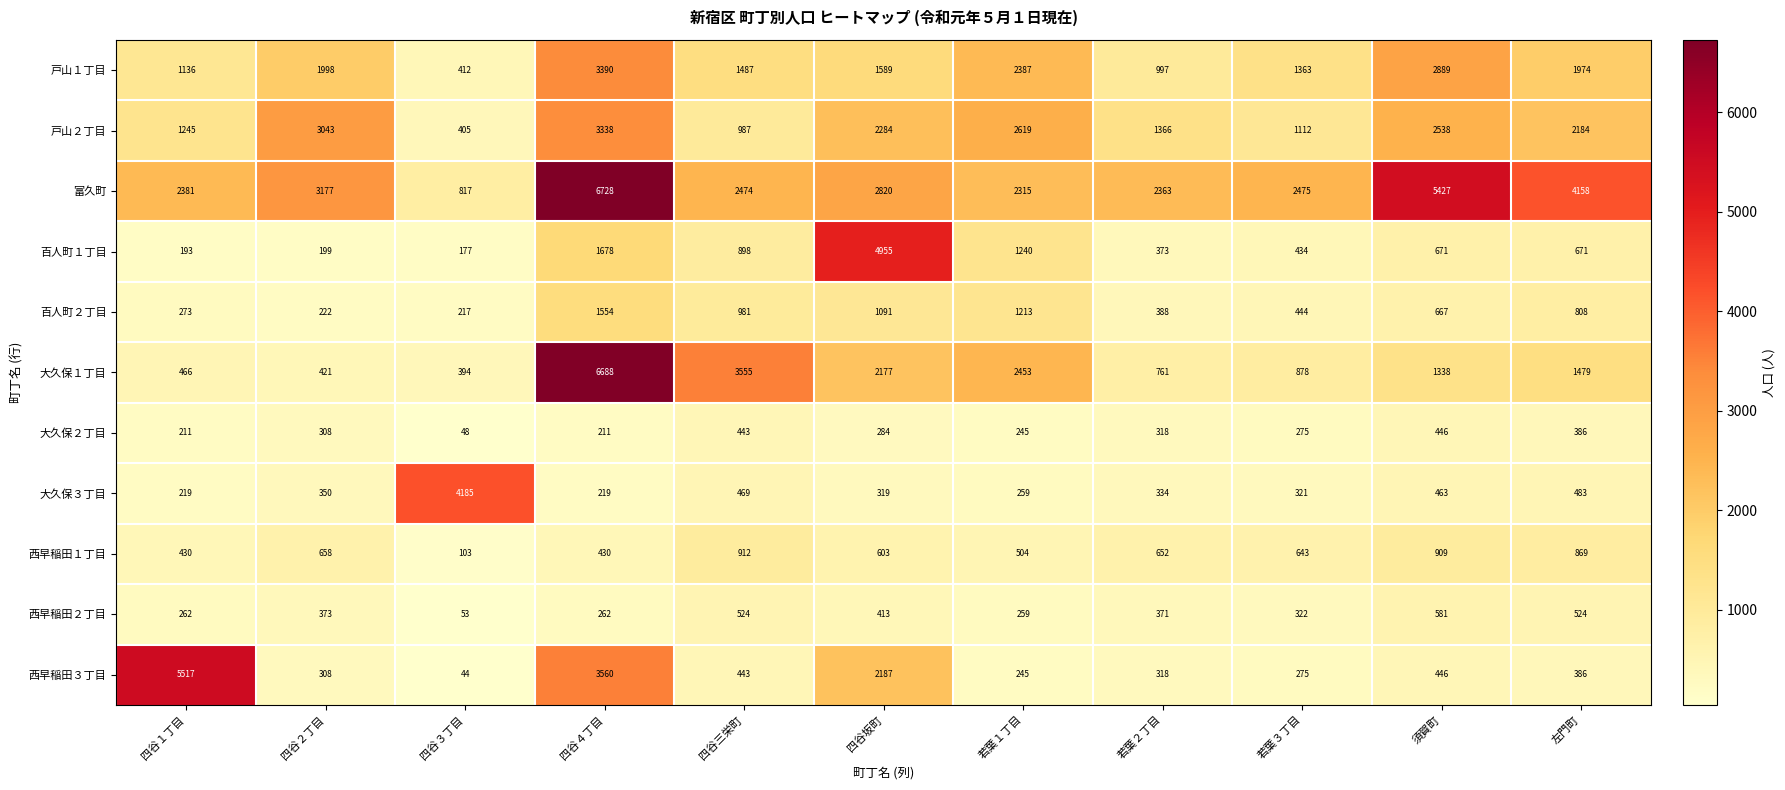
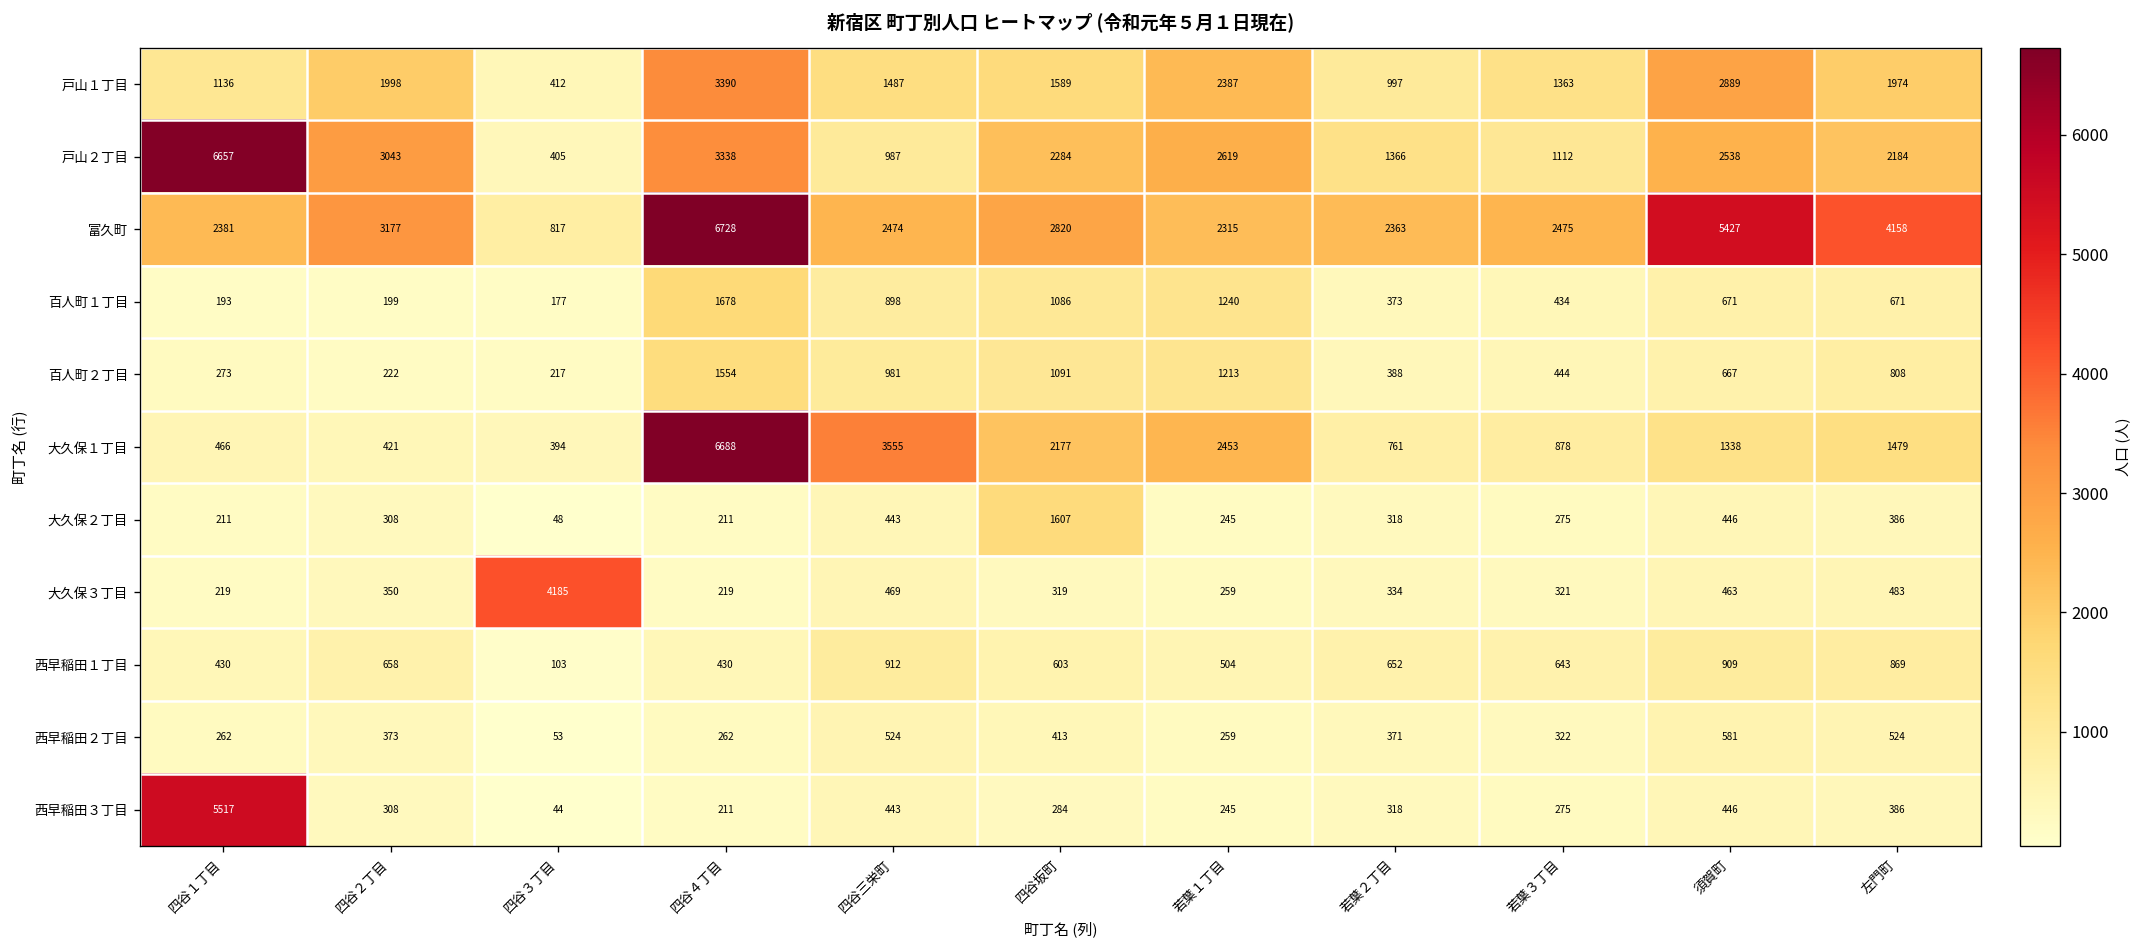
戸山２丁目, 四谷１丁目: 1245 -> 6657
百人町１丁目, 四谷坂町: 4955 -> 1086
大久保２丁目, 四谷坂町: 284 -> 1607
西早稲田３丁目, 四谷４丁目: 3560 -> 211
西早稲田３丁目, 四谷坂町: 2187 -> 284
